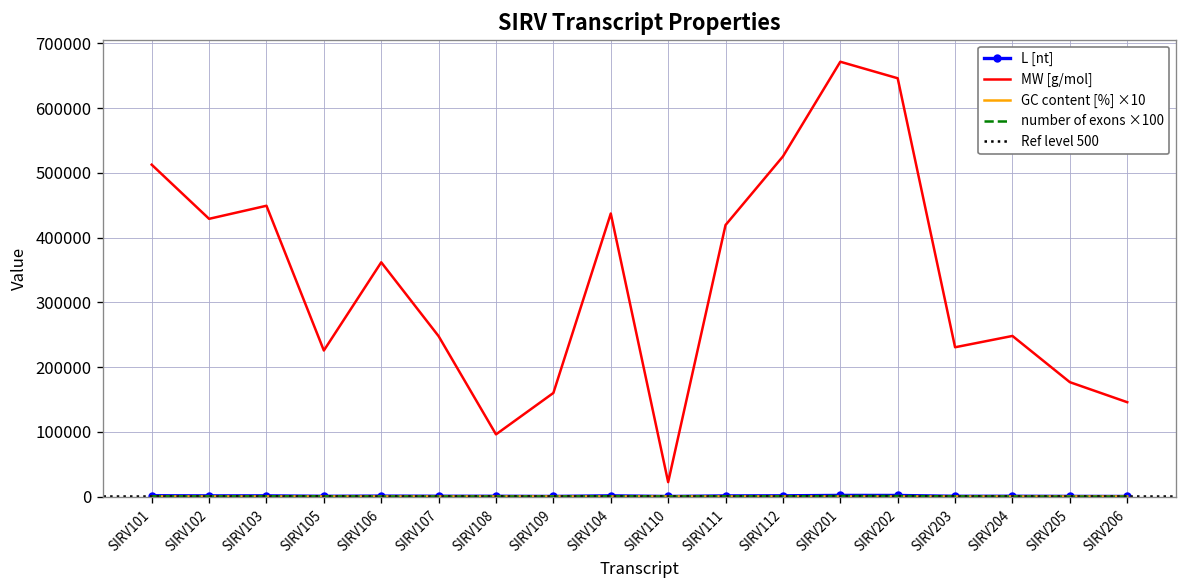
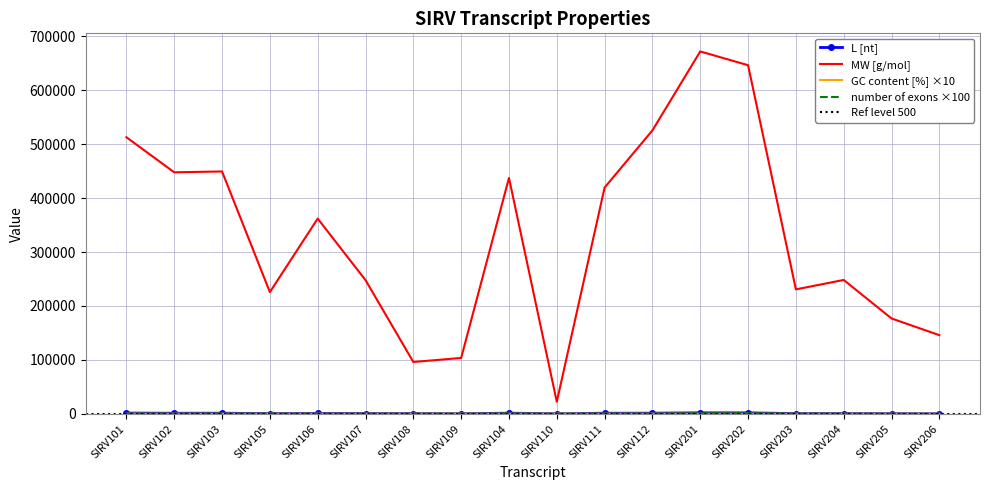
MW [g/mol], SIRV102: 430000 -> 450000
MW [g/mol], SIRV109: 160000 -> 100000
